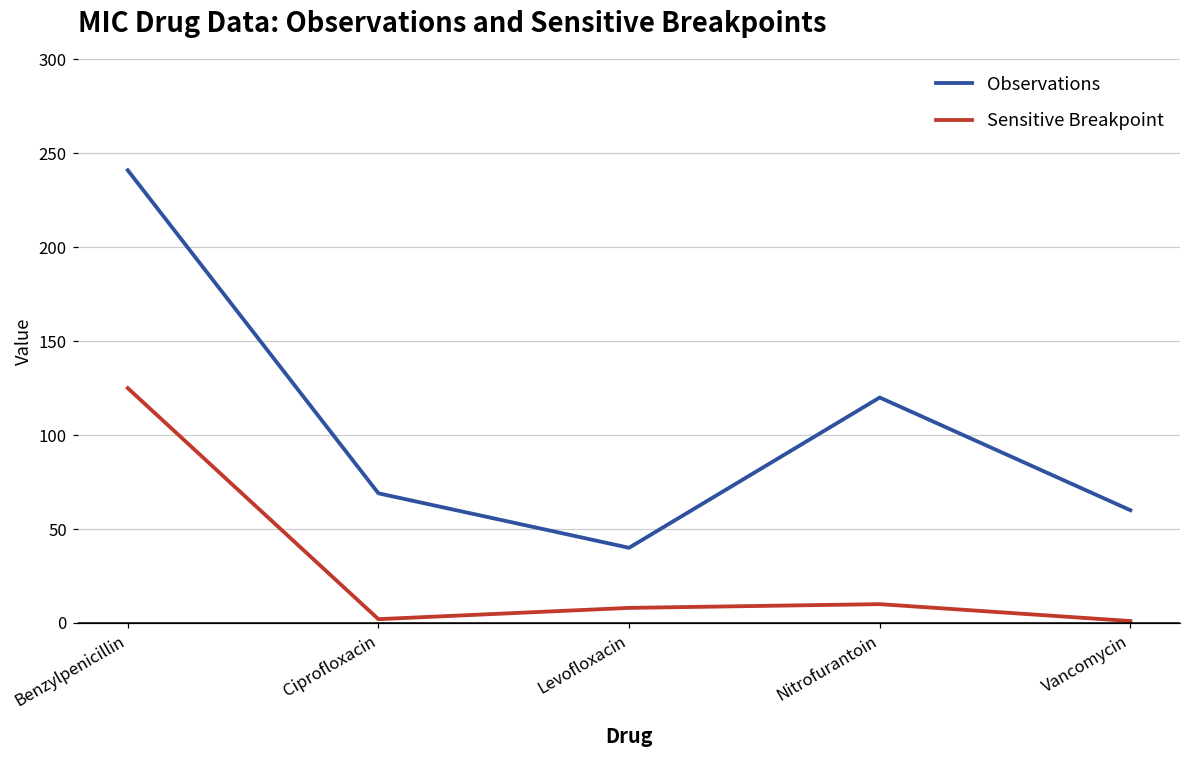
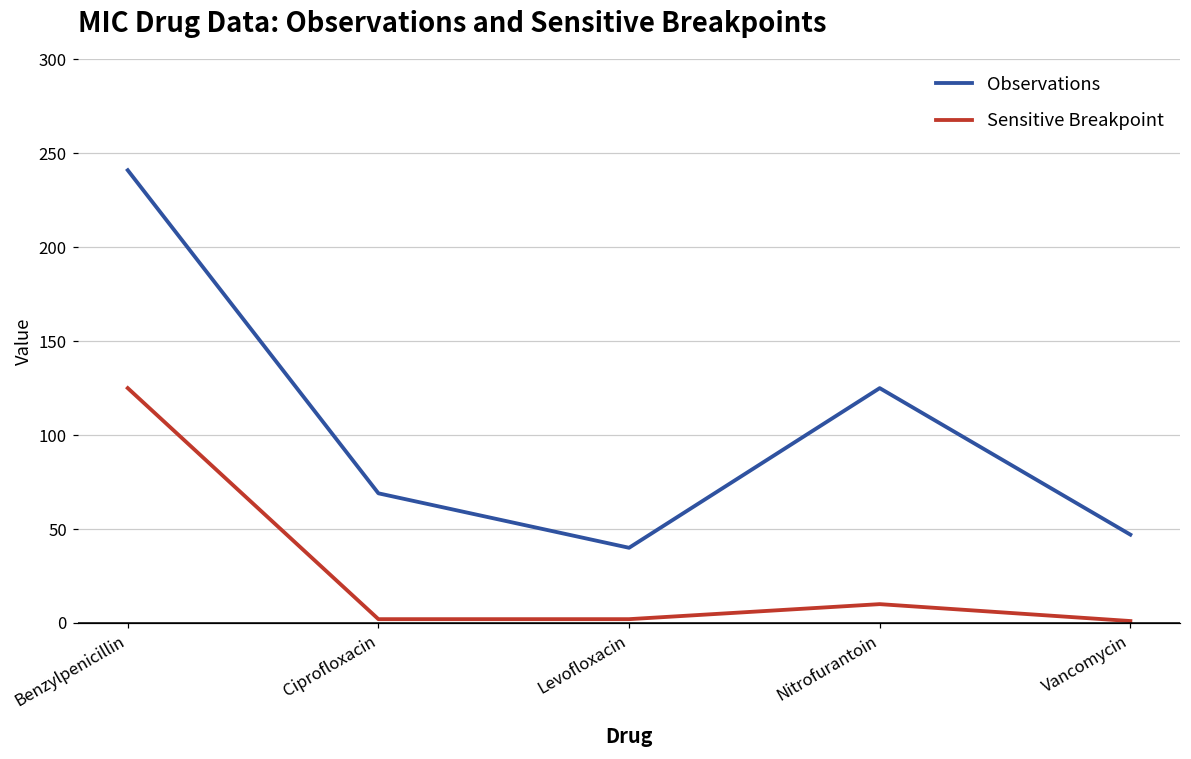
Sensitive Breakpoint, Levofloxacin: 8 -> 2
Observations, Nitrofurantoin: 120 -> 125
Observations, Vancomycin: 60 -> 47
